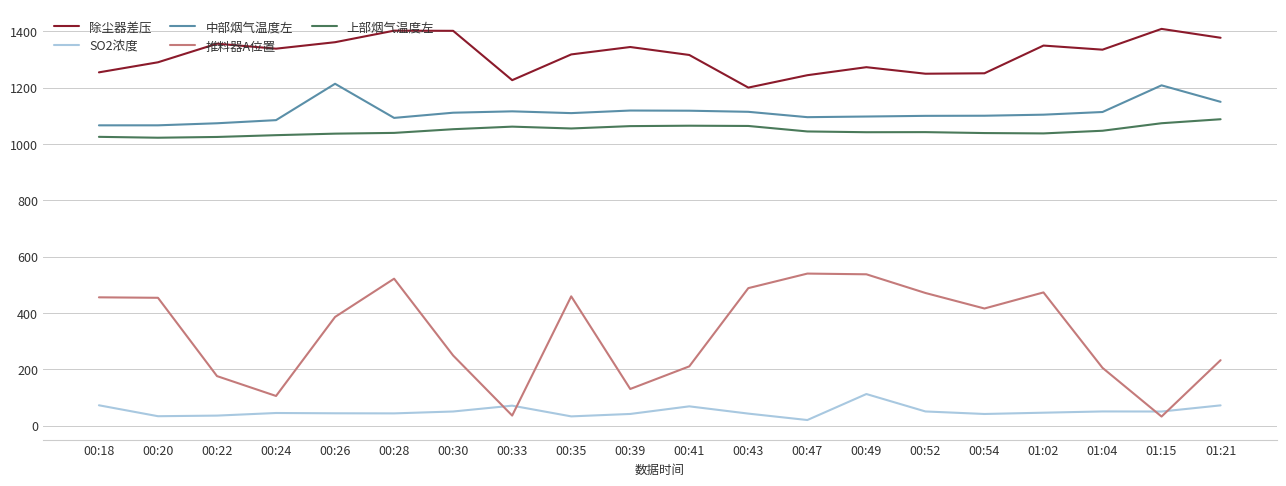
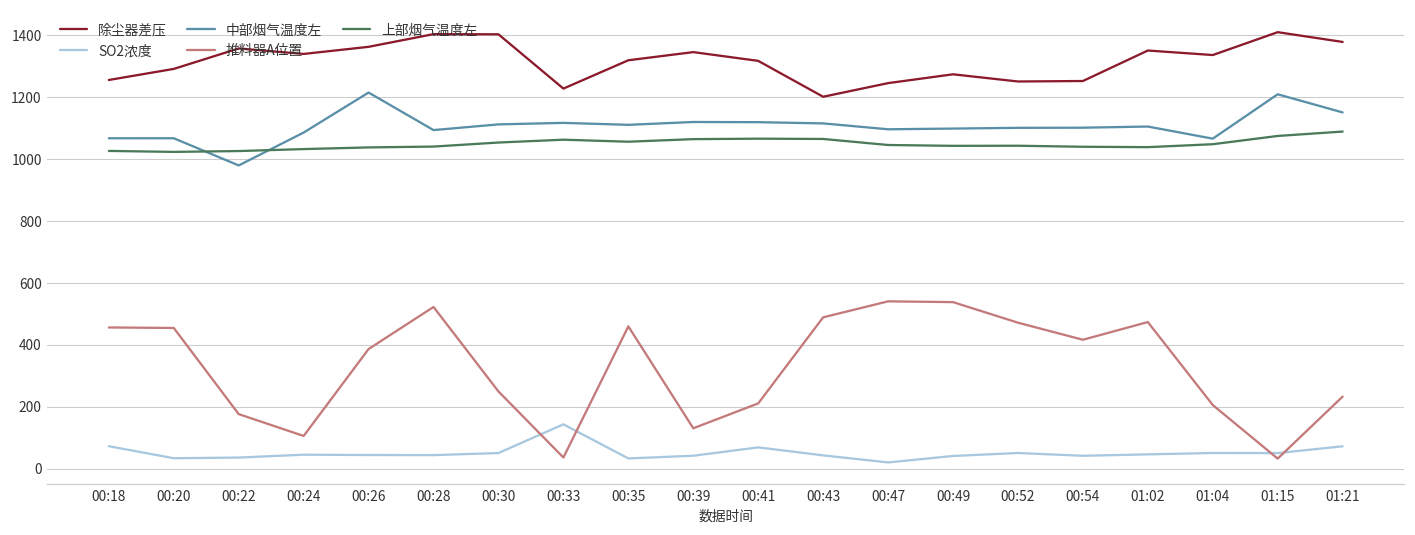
中部烟气温度左, 00:22: 1070 -> 980
SO2浓度, 00:33: 70 -> 140
SO2浓度, 00:49: 110 -> 40
中部烟气温度左, 01:04: 1110 -> 1070
